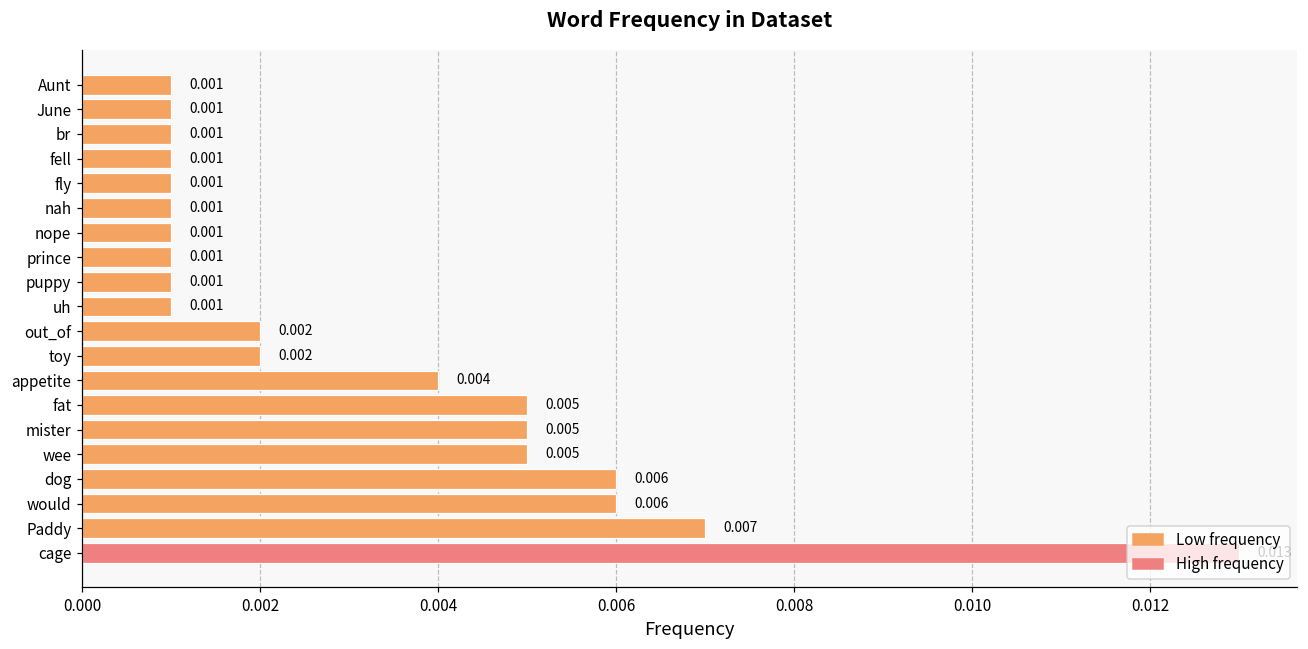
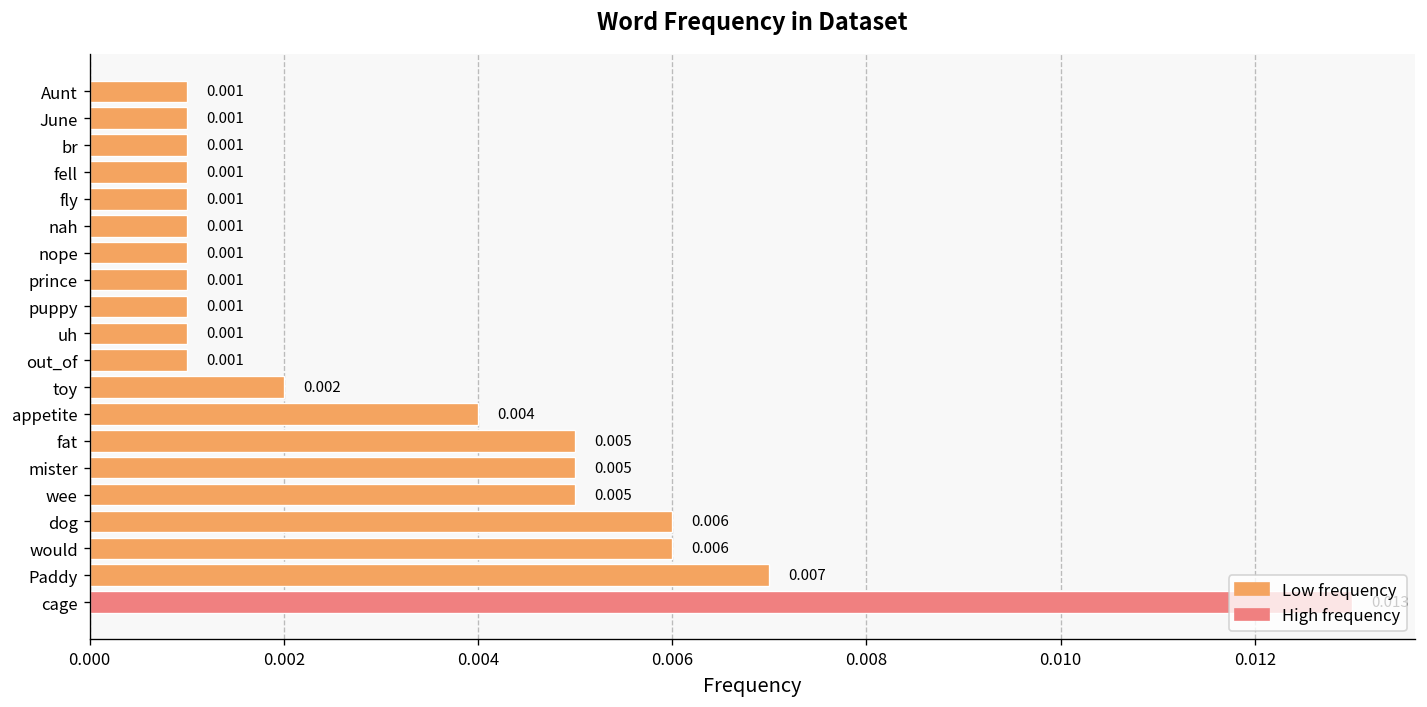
out_of: 0.002 -> 0.001
